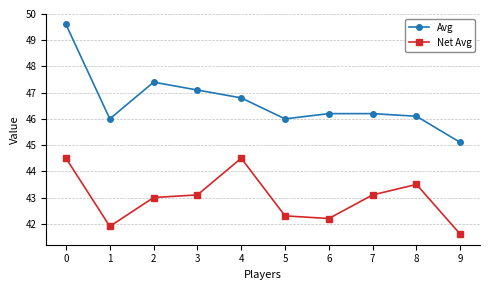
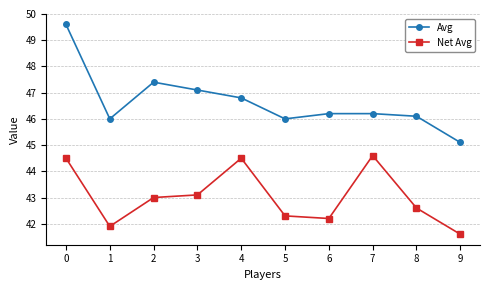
Net Avg, 7: 43.1 -> 44.6
Net Avg, 8: 43.5 -> 42.6
